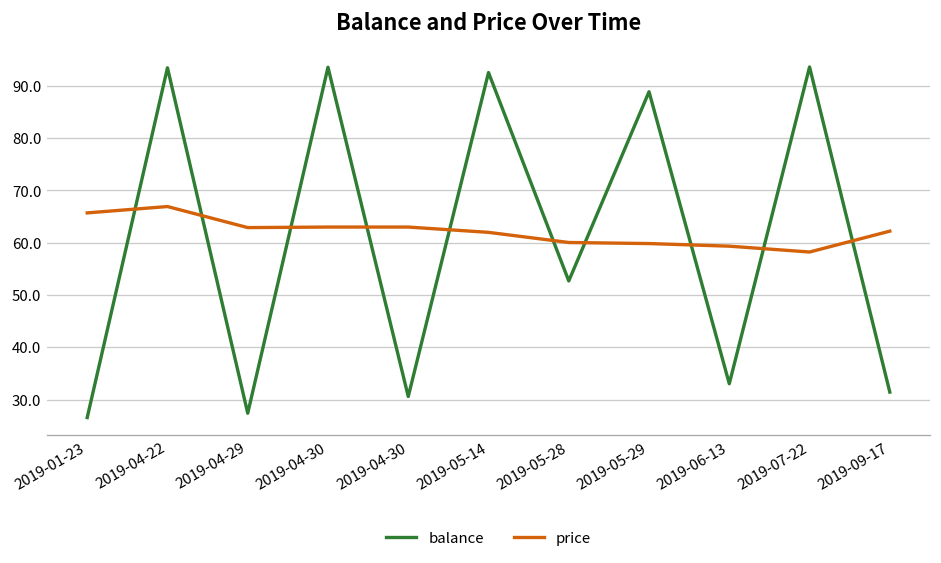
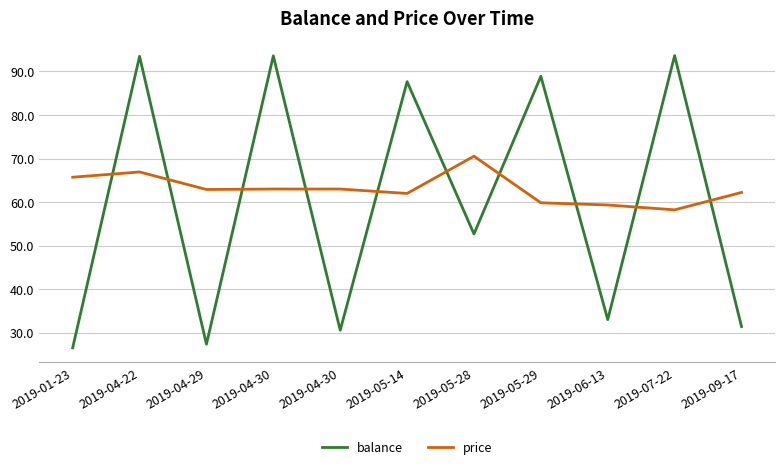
balance, 2019-05-14: 93 -> 88
price, 2019-05-28: 60 -> 71
